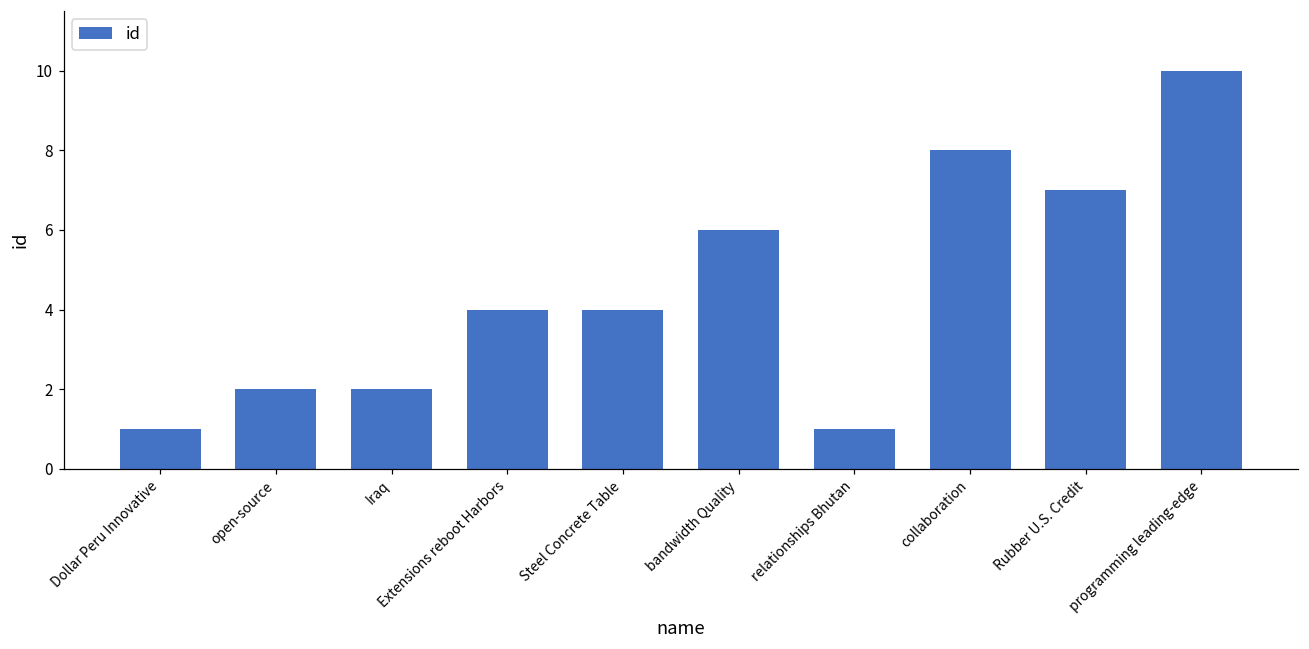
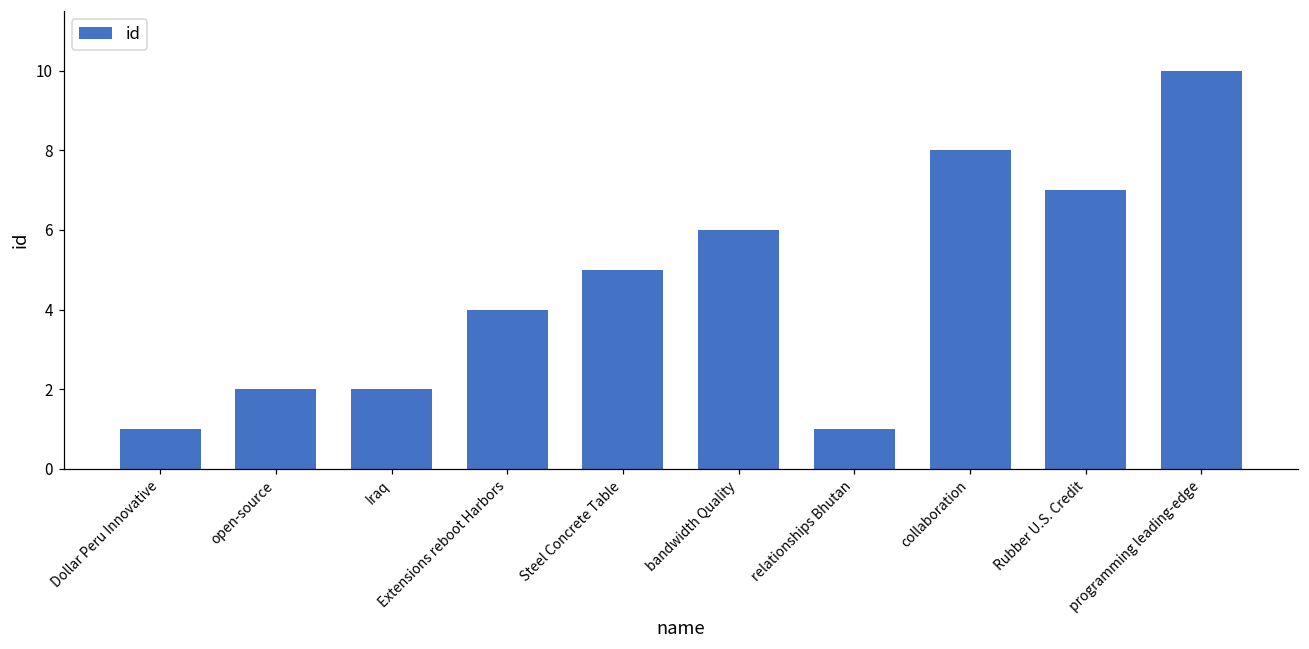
Steel Concrete Table: 4 -> 5
